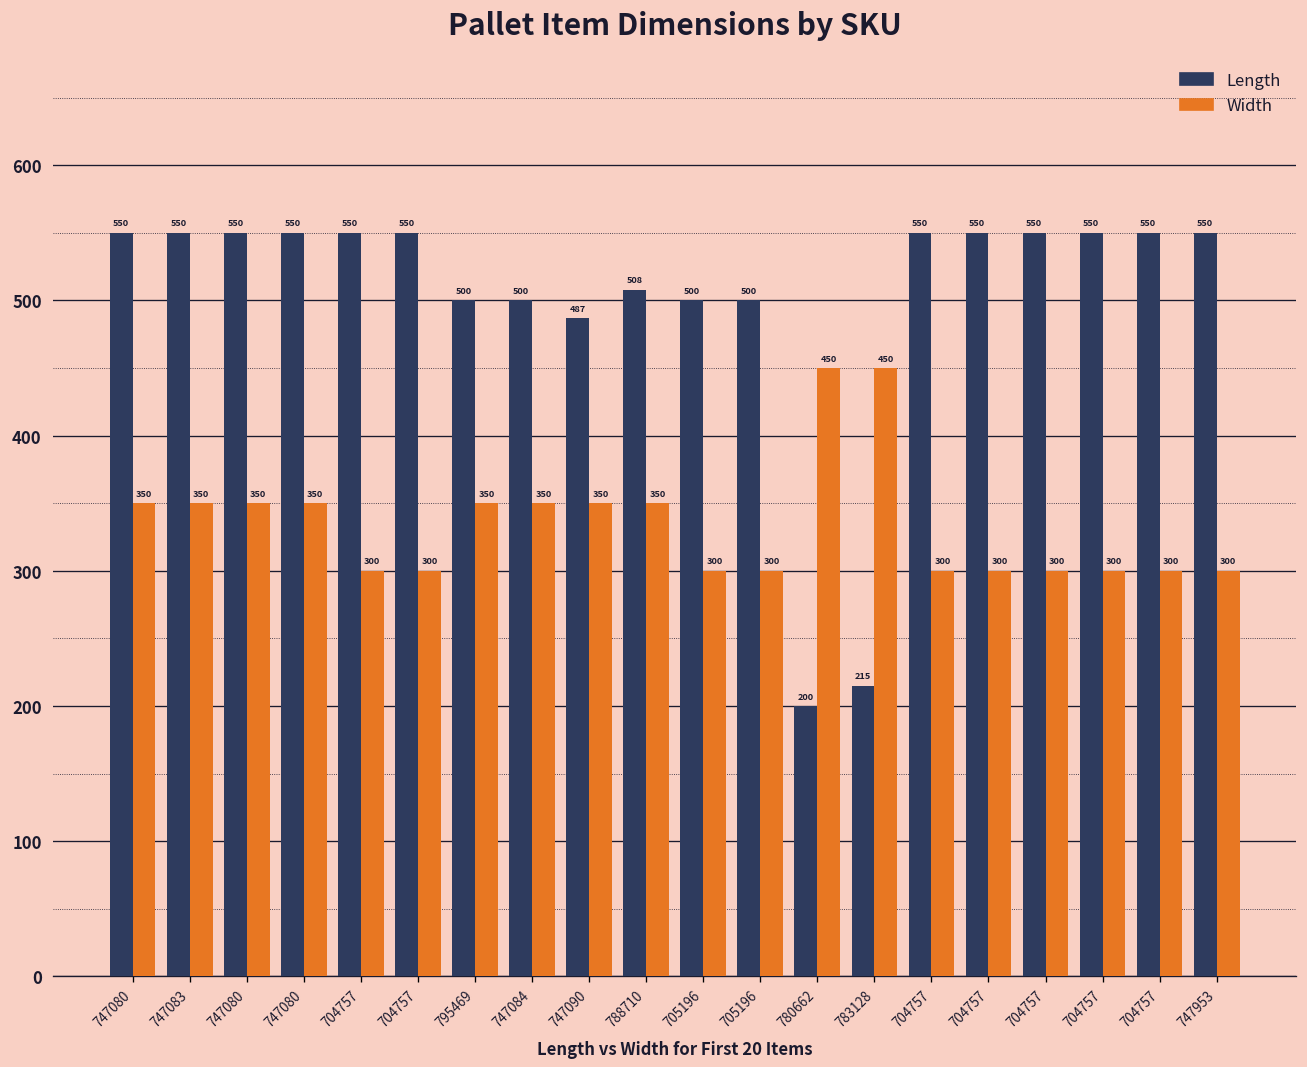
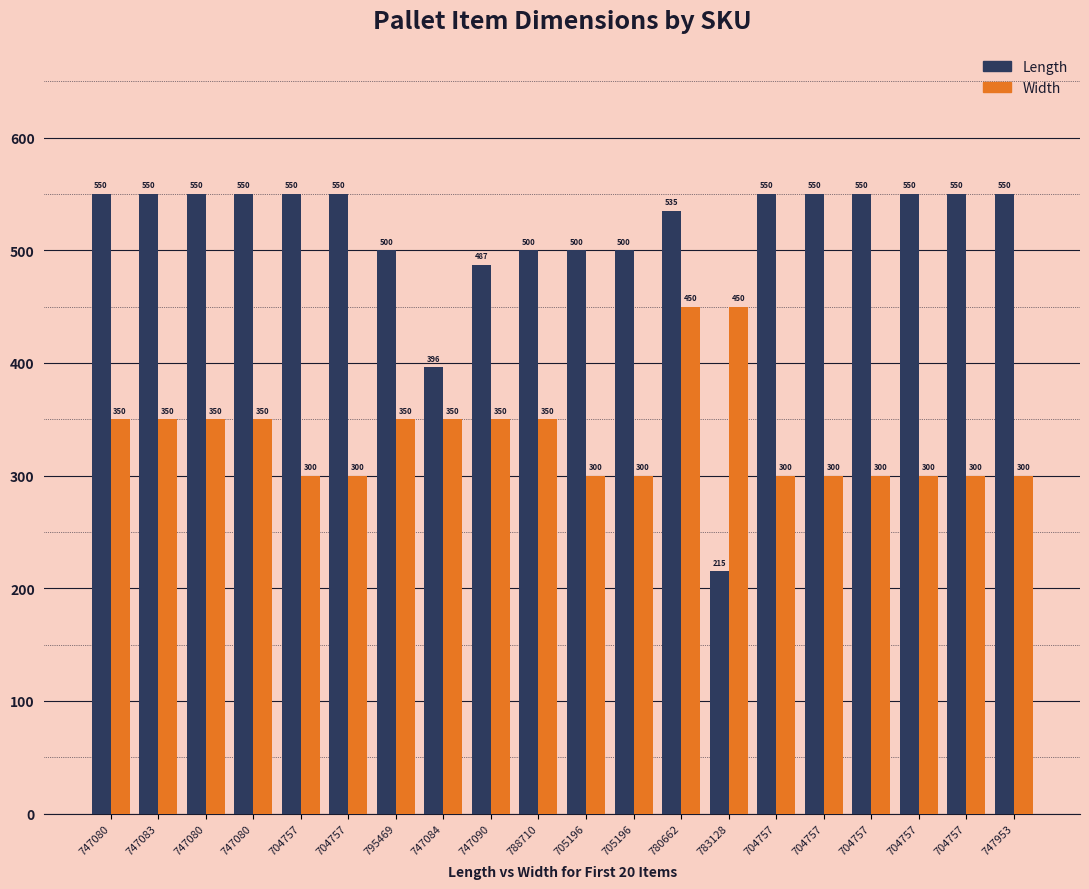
Length, 747084: 500 -> 396
Length, 788710: 508 -> 500
Length, 780662: 200 -> 535
